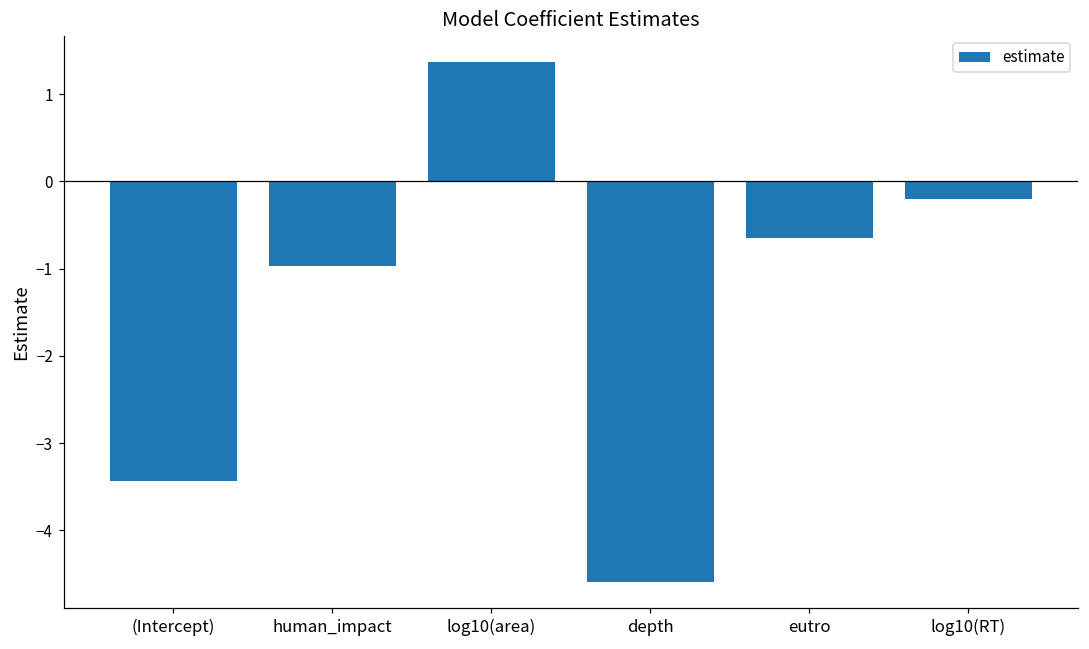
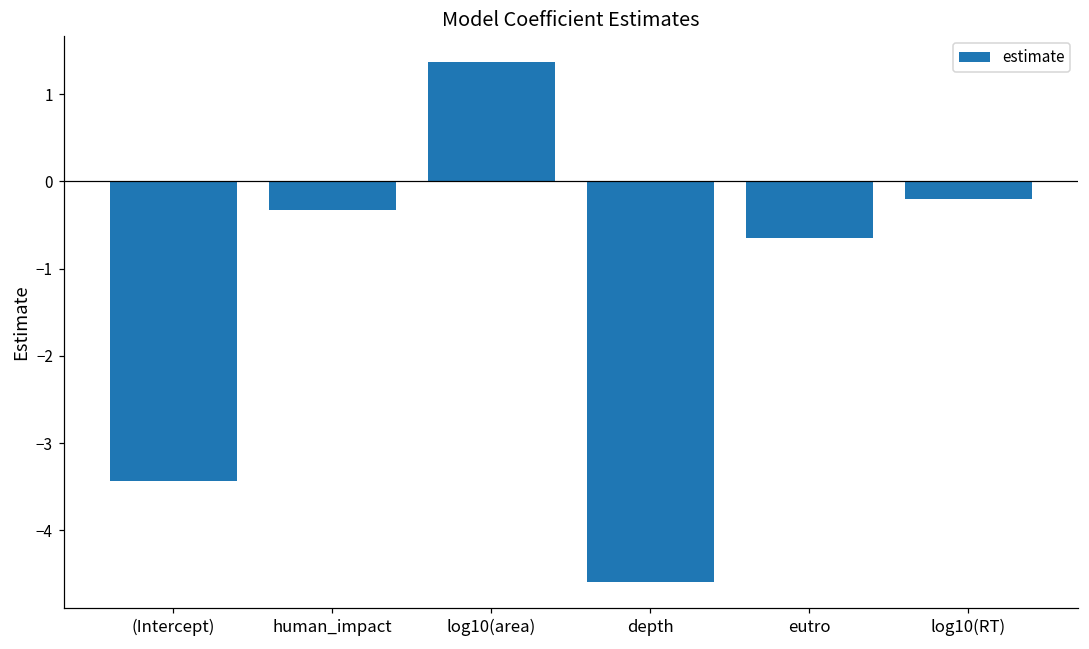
human_impact: -1.0 -> -0.3
